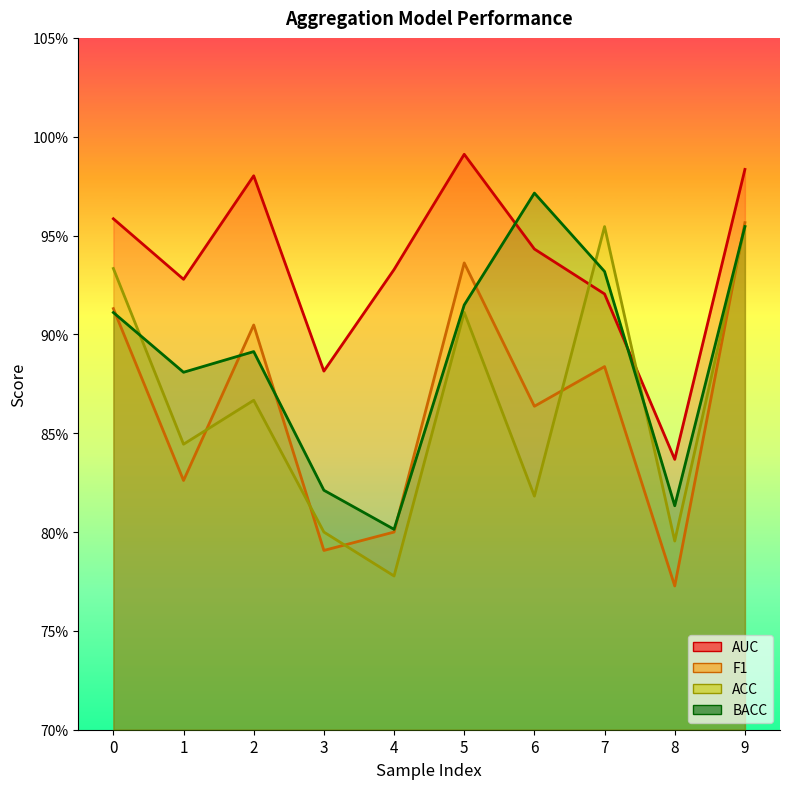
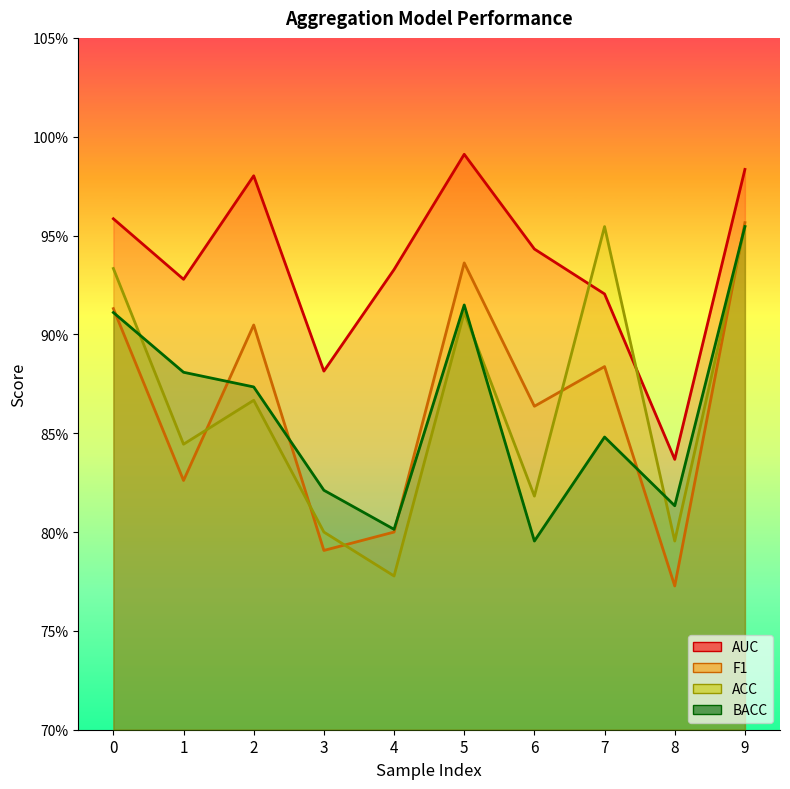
BACC, 2: 89.1% -> 87.3%
BACC, 6: 97.1% -> 79.5%
BACC, 7: 93.2% -> 84.8%
